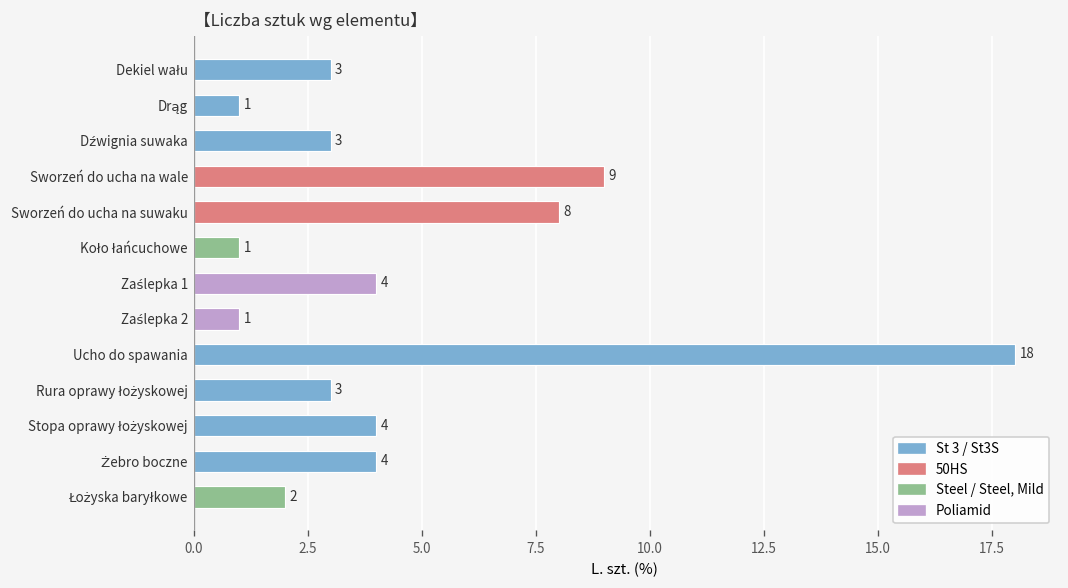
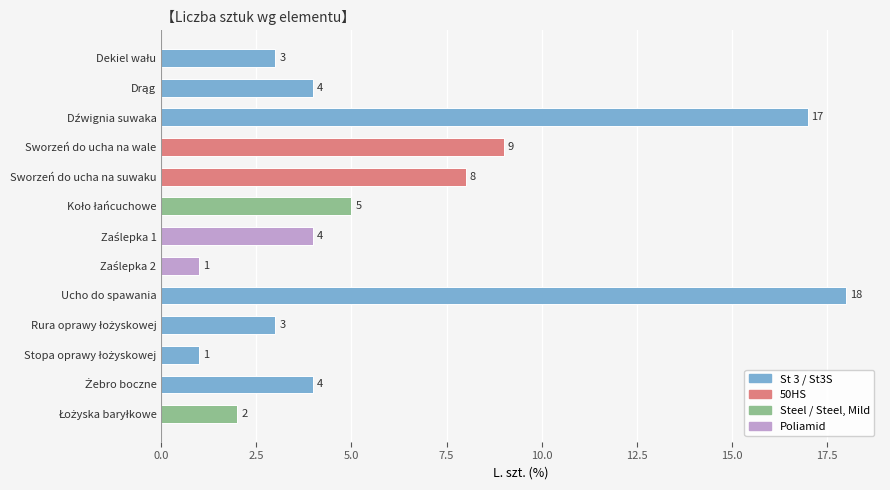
Drąg: 1 -> 4
Dźwignia suwaka: 3 -> 17
Koło łańcuchowe: 1 -> 5
Stopa oprawy łożyskowej: 4 -> 1
